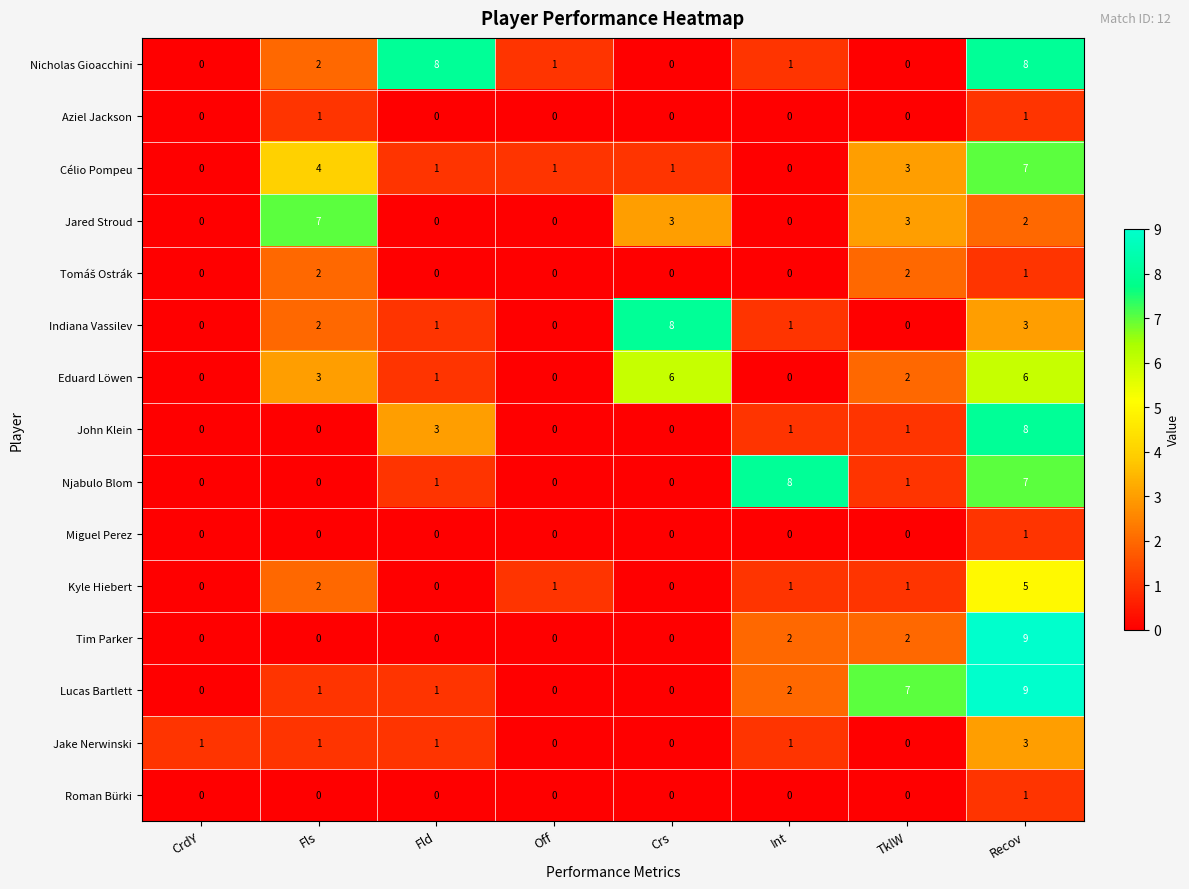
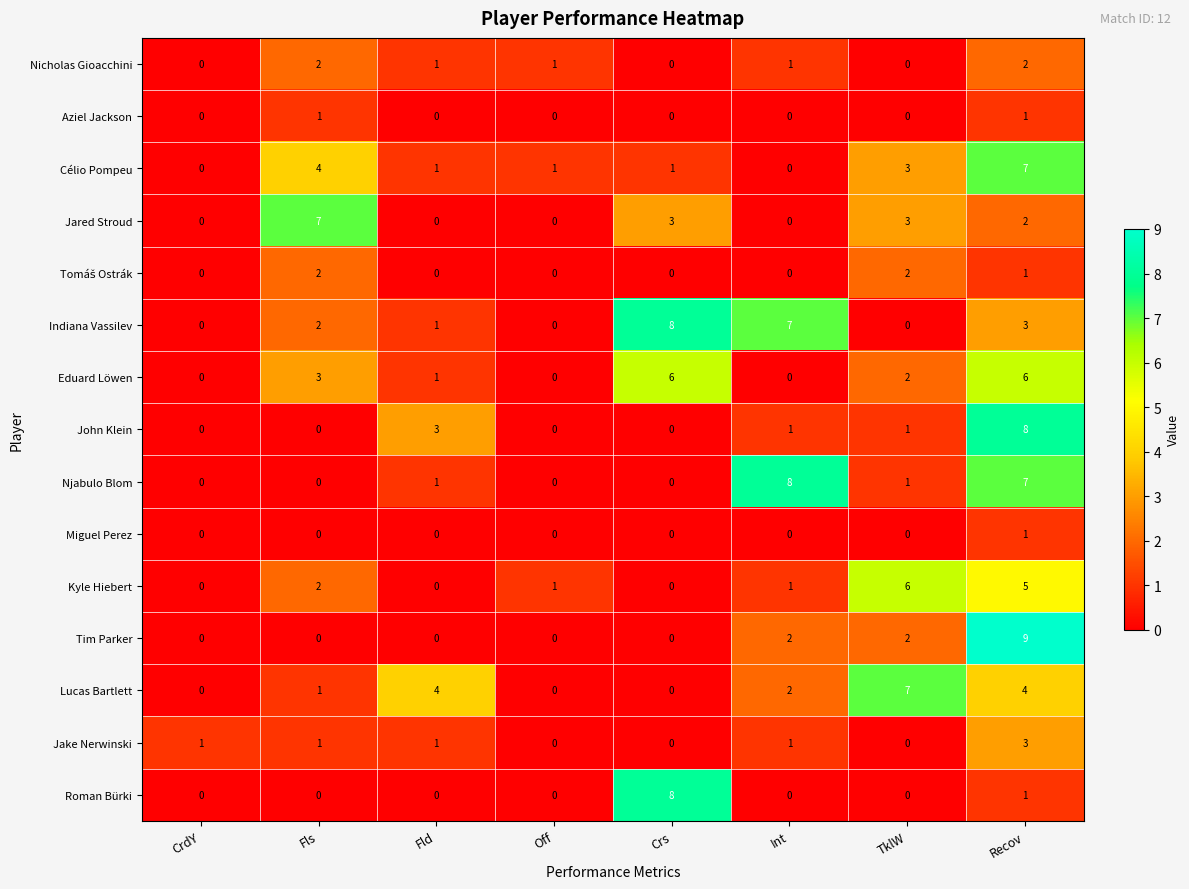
Nicholas Gioacchini, Fld: 8 -> 1
Nicholas Gioacchini, Recov: 8 -> 2
Indiana Vassilev, Int: 1 -> 7
Kyle Hiebert, TklW: 1 -> 6
Lucas Bartlett, Fld: 1 -> 4
Lucas Bartlett, Recov: 9 -> 4
Roman Bürki, Crs: 0 -> 8
